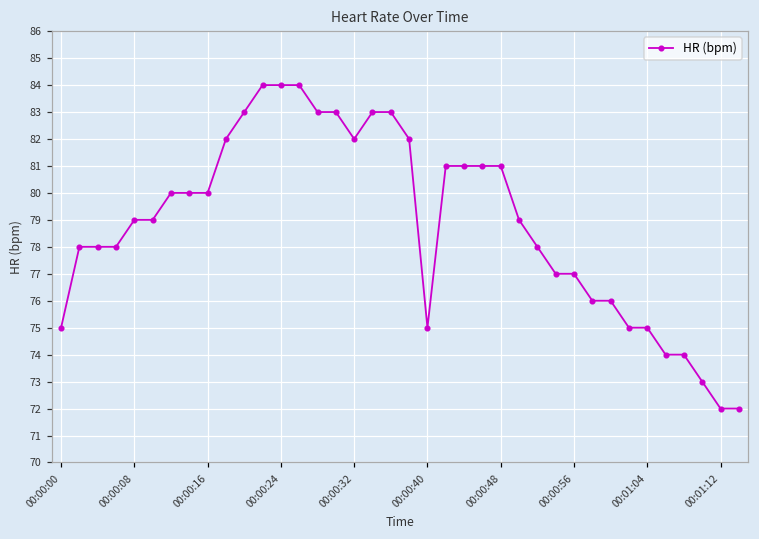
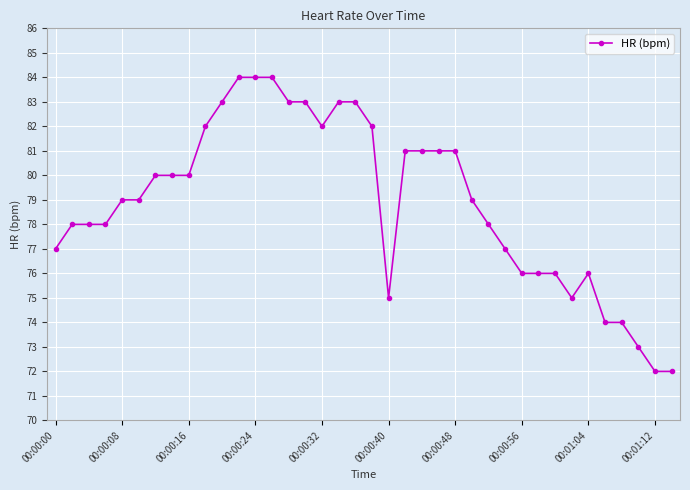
00:00:00: 75 -> 77
00:00:56: 77 -> 76
00:01:04: 75 -> 76
